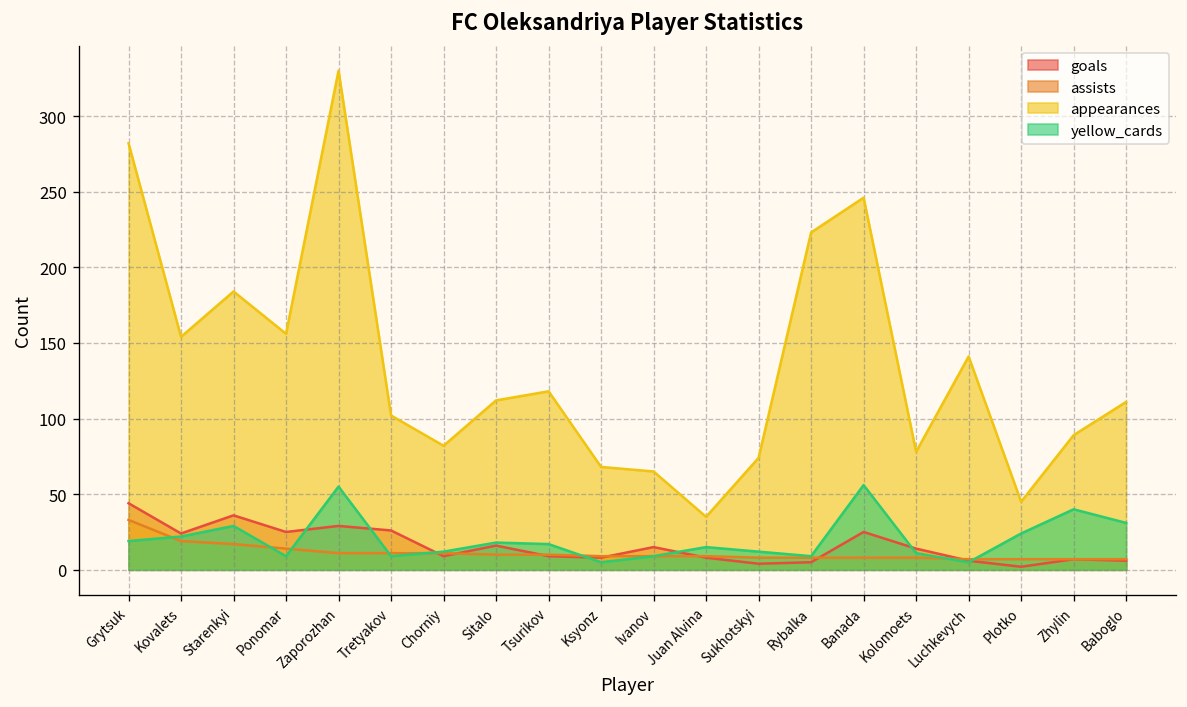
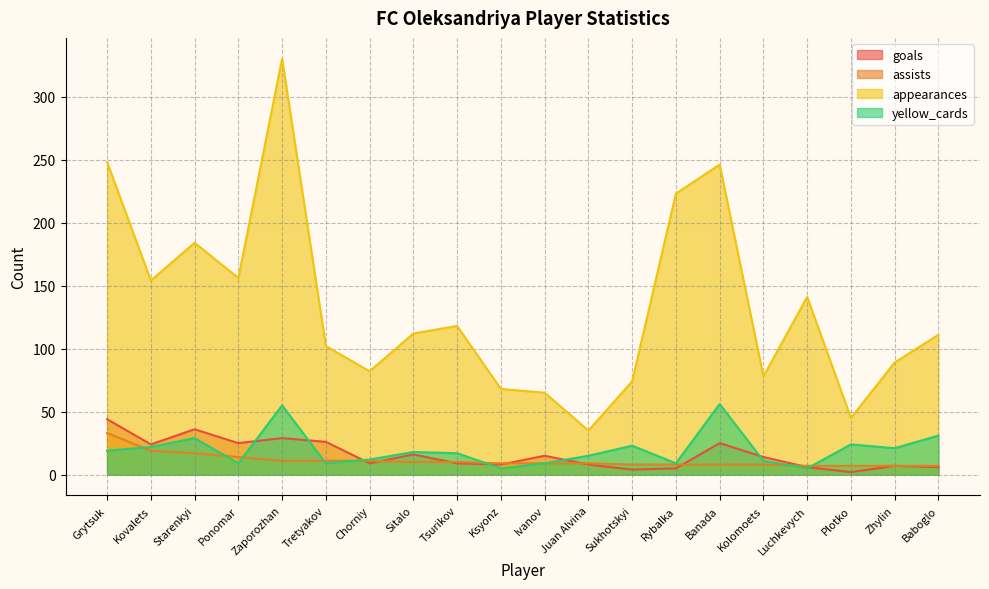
appearances, Grytsuk: 282 -> 248
yellow_cards, Sukhotskyi: 12 -> 23
yellow_cards, Zhylin: 40 -> 21
